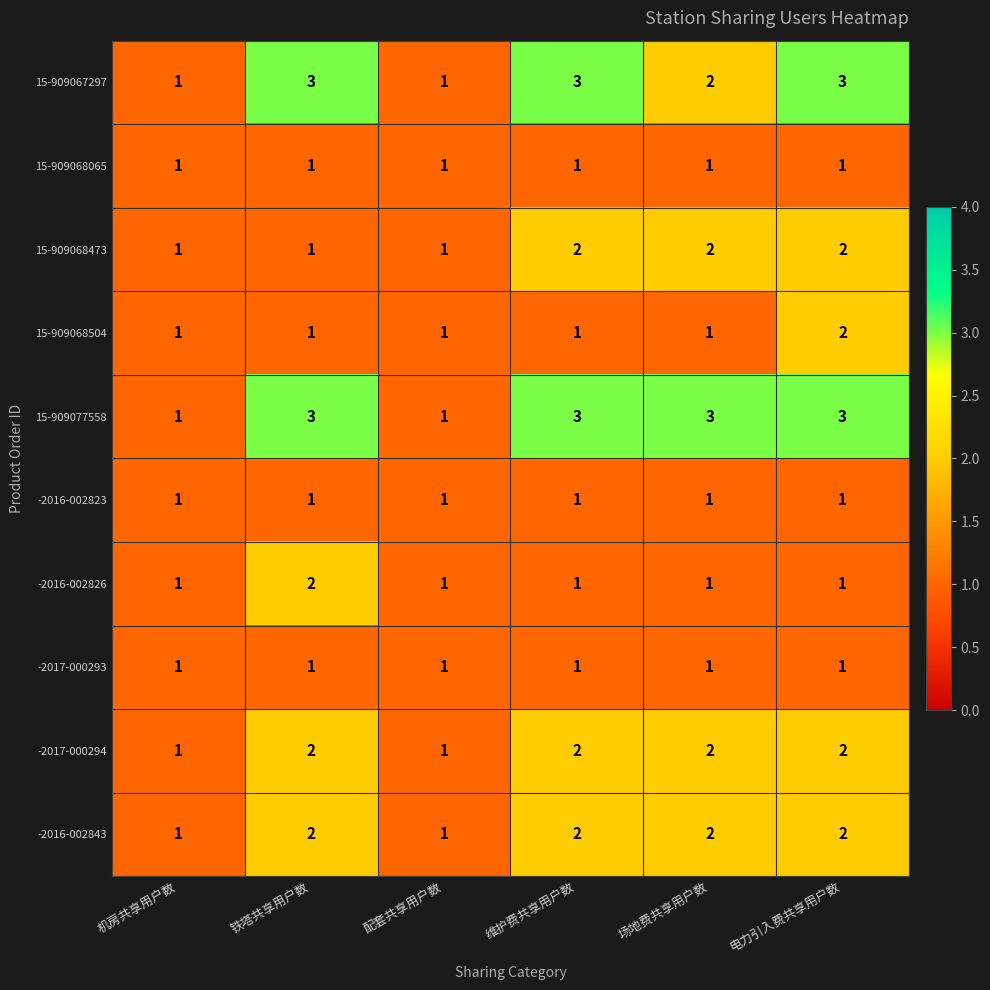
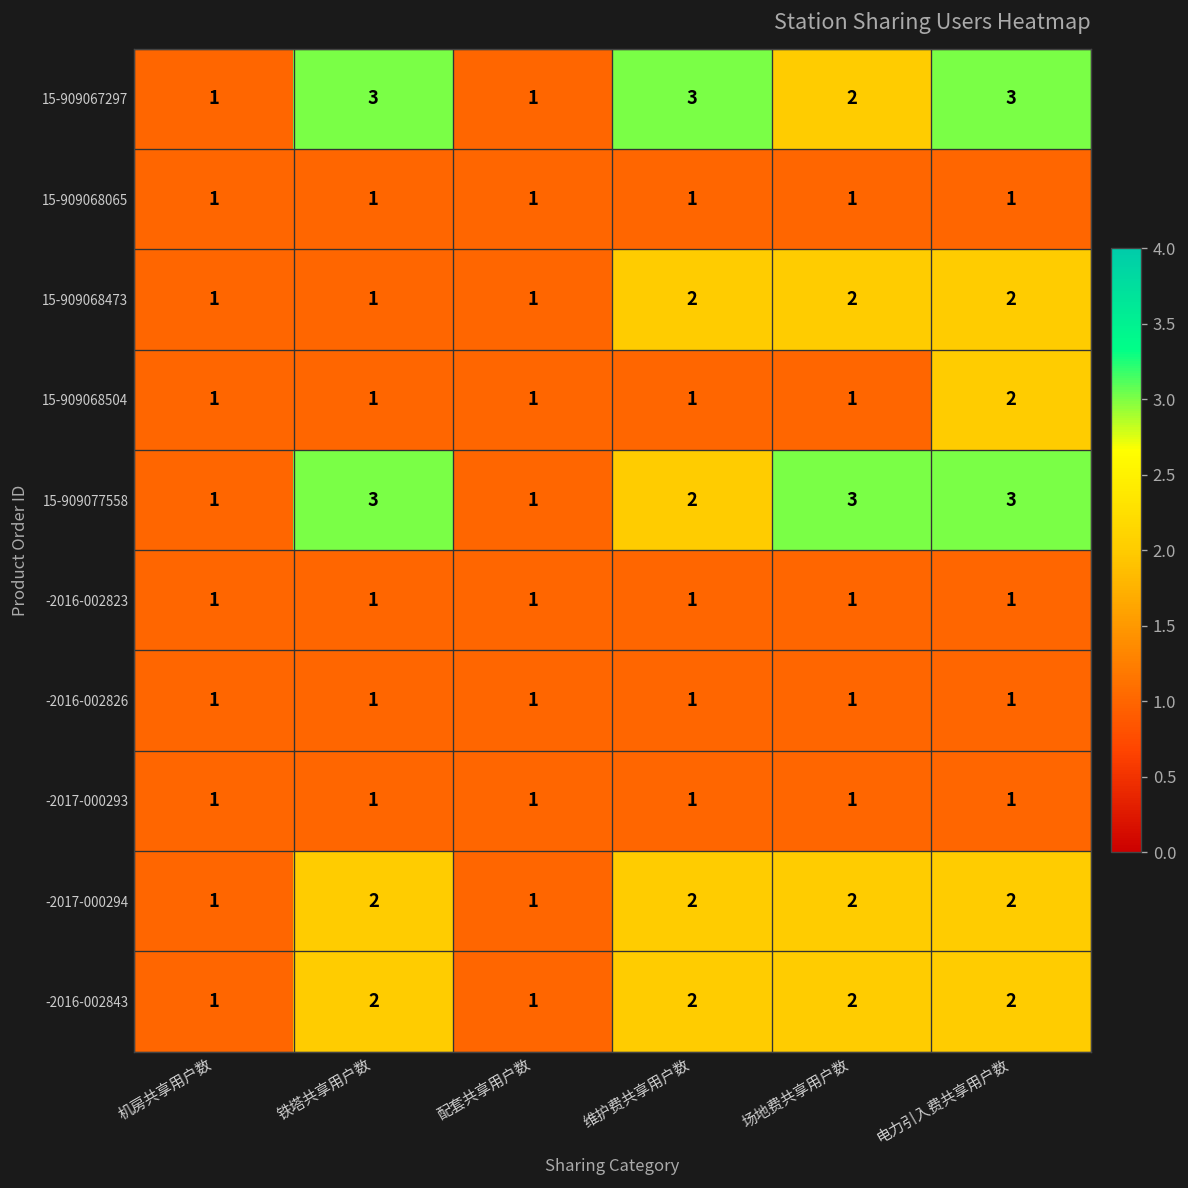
15-909077558, 维护费共享用户数: 3 -> 2
-2016-002826, 铁塔共享用户数: 2 -> 1
